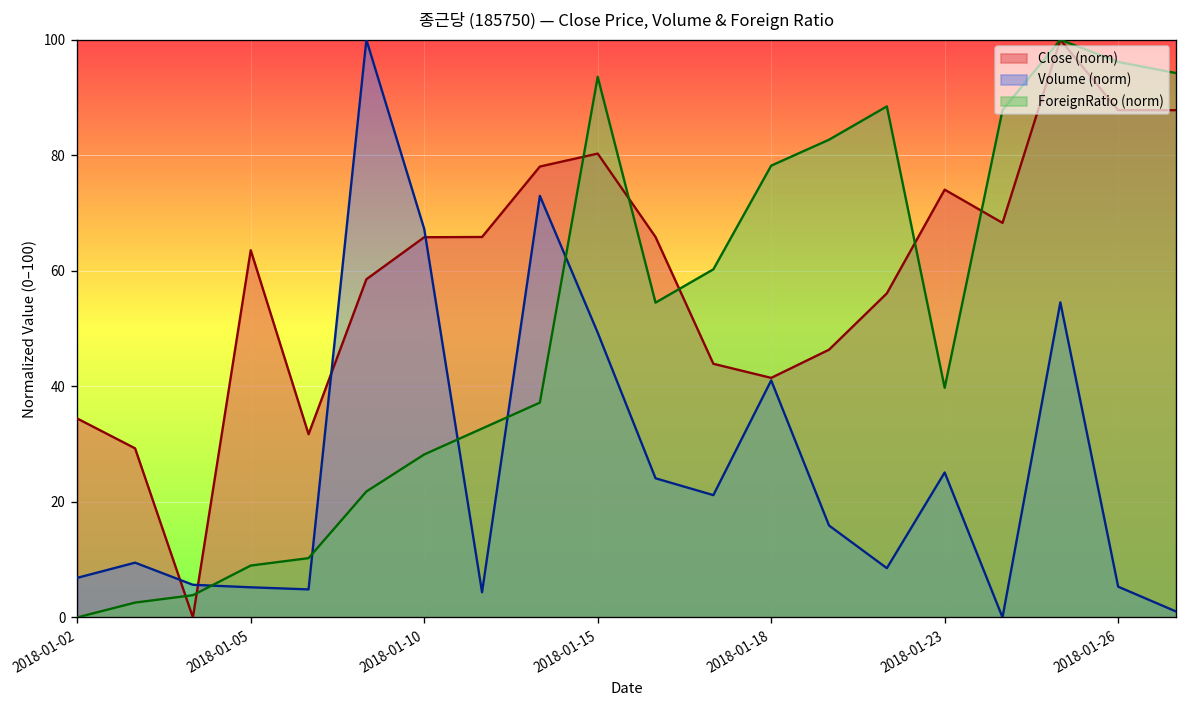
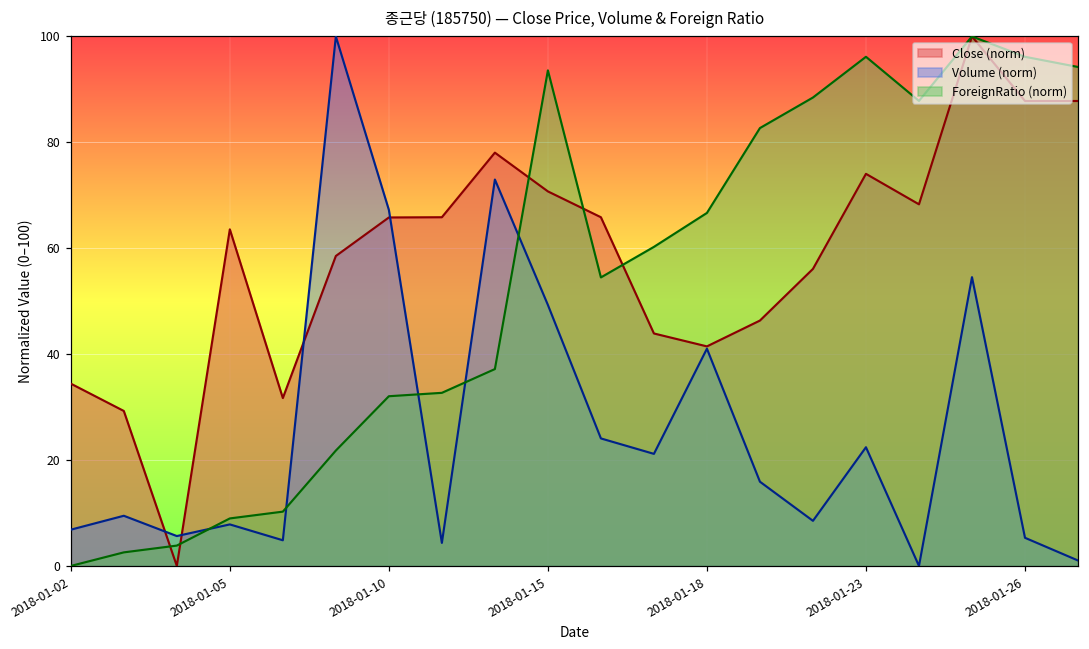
Volume (norm), 2018-01-05: 5 -> 8
ForeignRatio (norm), 2018-01-10: 28 -> 32
Close (norm), 2018-01-15: 80 -> 71
ForeignRatio (norm), 2018-01-18: 78 -> 67
Volume (norm), 2018-01-23: 25 -> 22
ForeignRatio (norm), 2018-01-23: 40 -> 96
